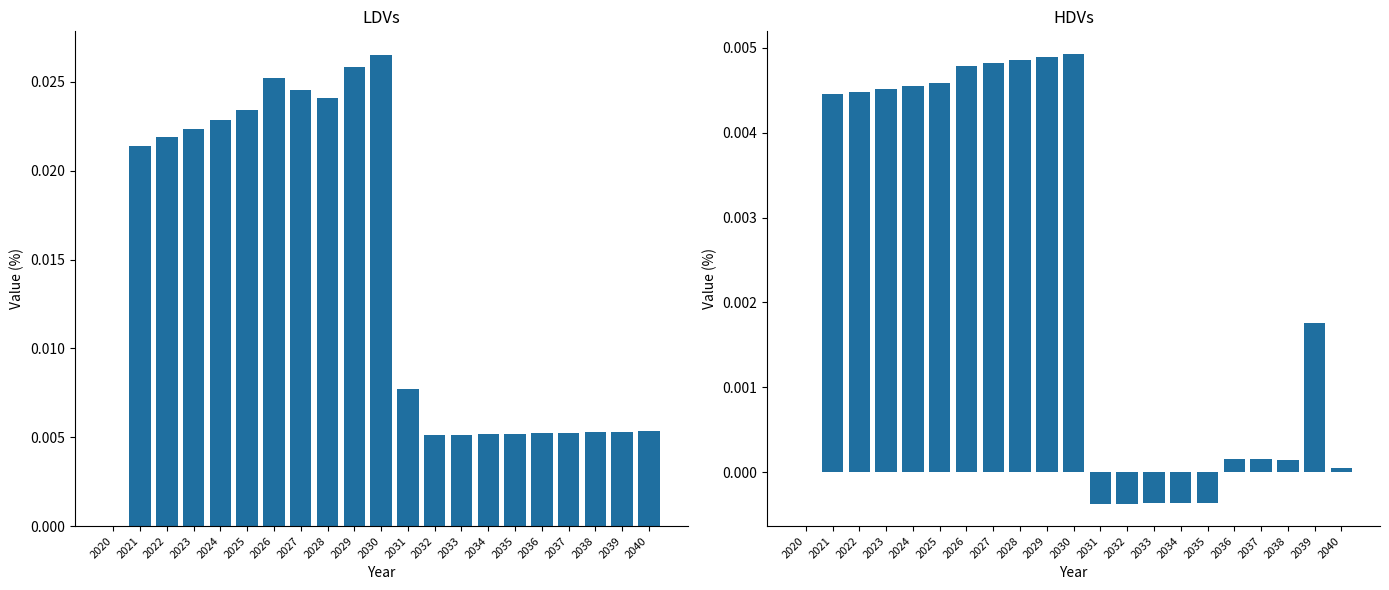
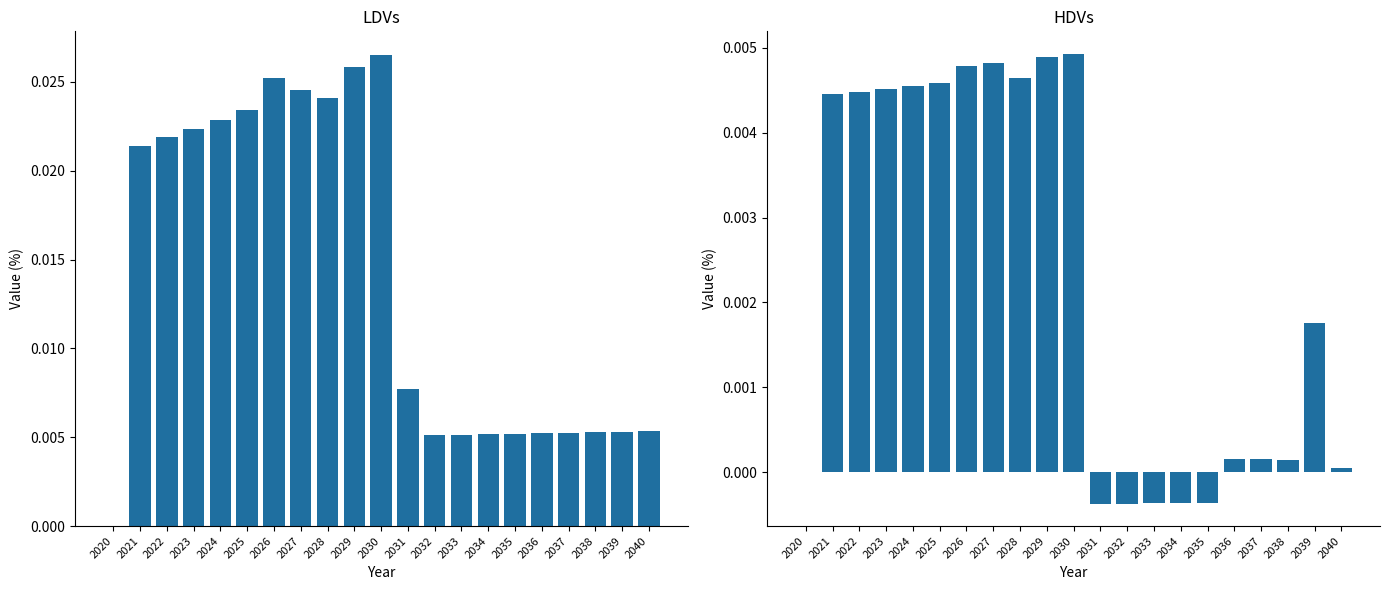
HDVs, 2028: 0.0049 -> 0.0046
